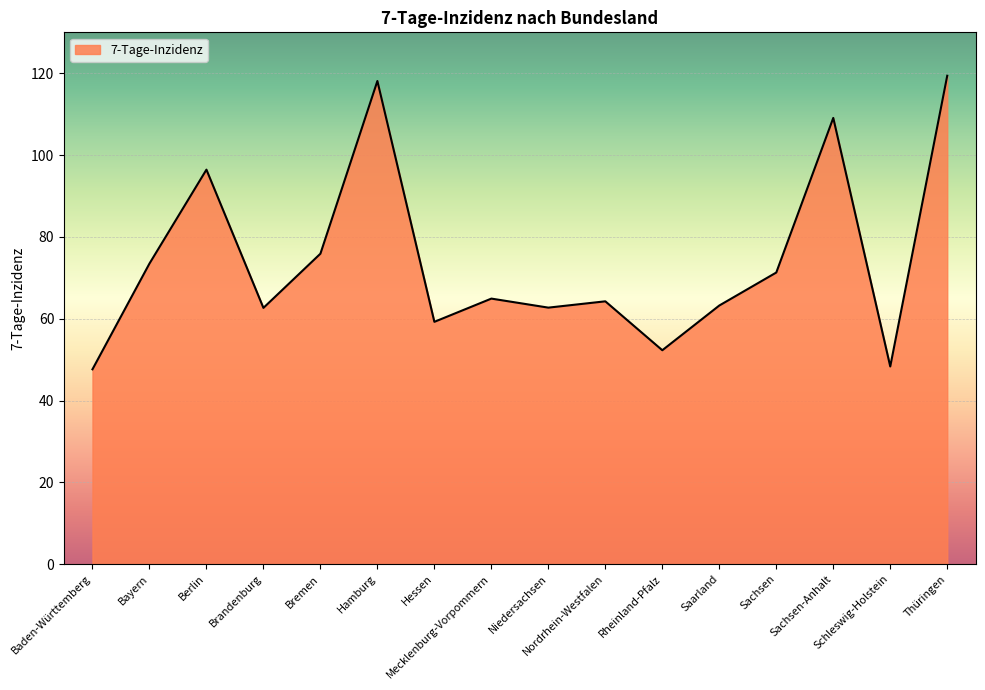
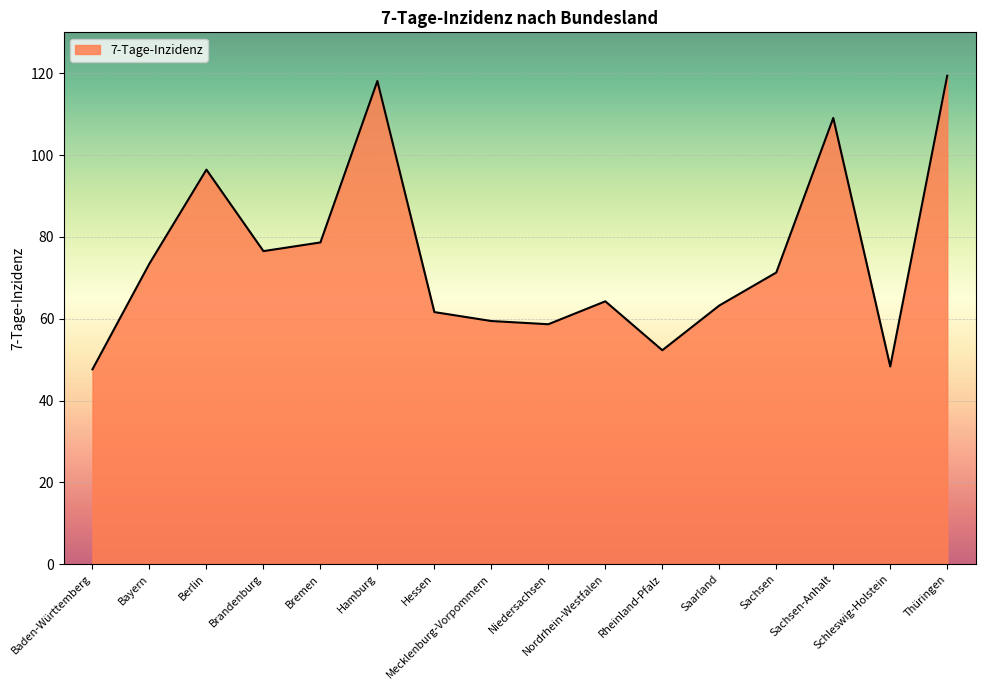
Brandenburg: 63 -> 77
Bremen: 76 -> 79
Hessen: 59 -> 62
Mecklenburg-Vorpommern: 65 -> 59
Niedersachsen: 63 -> 59
